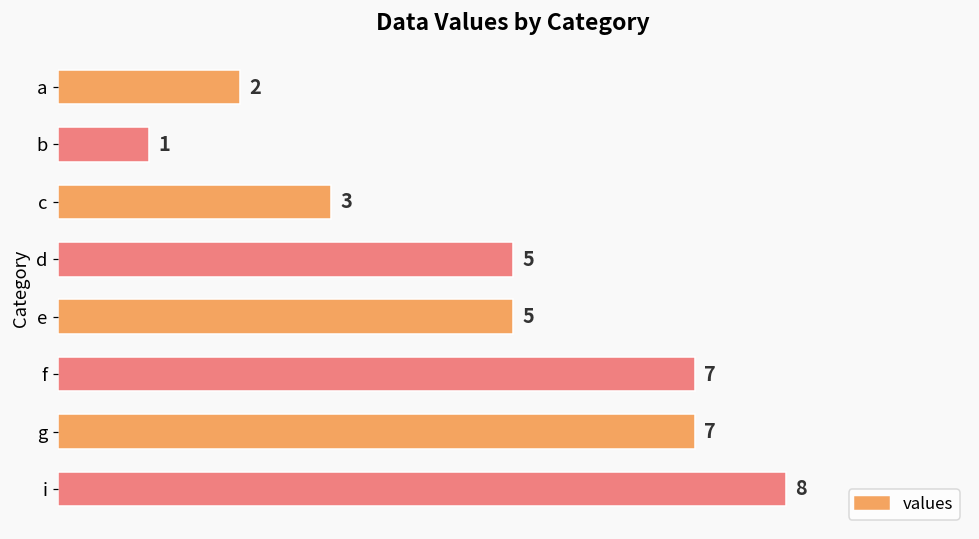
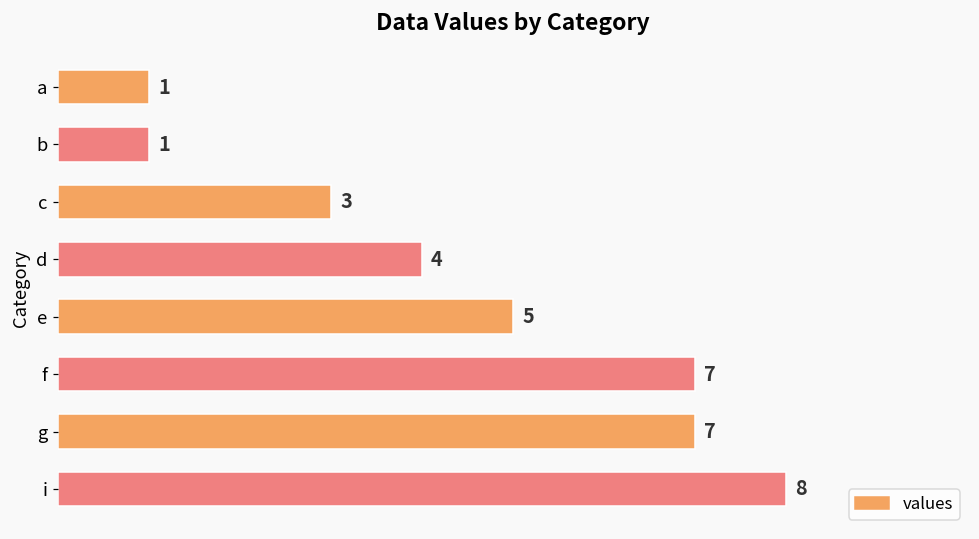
a: 2 -> 1
d: 5 -> 4
